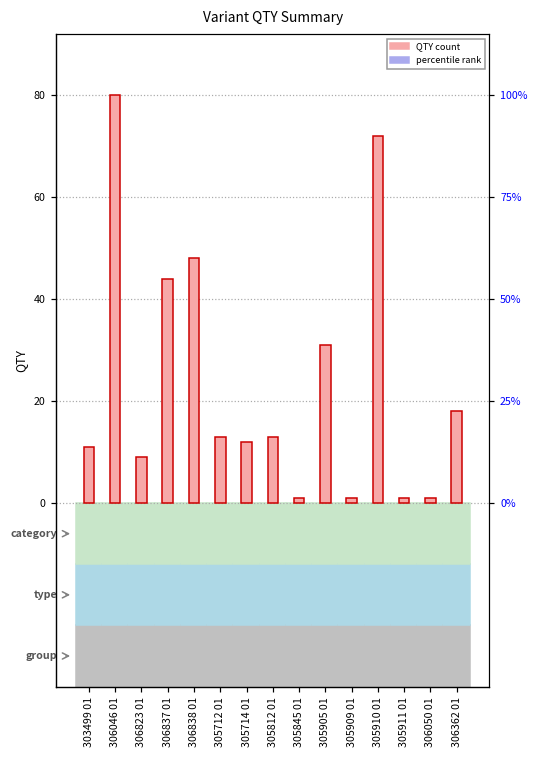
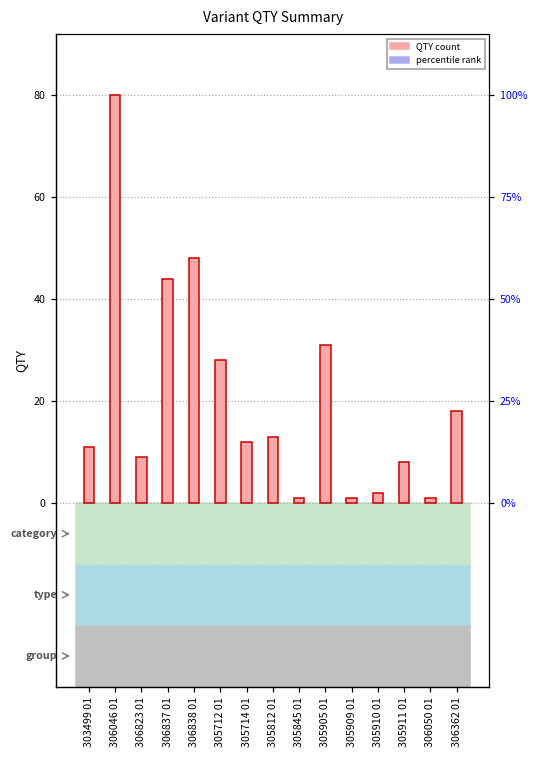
305712 01: 13 -> 28
305910 01: 72 -> 2
305911 01: 1 -> 8
